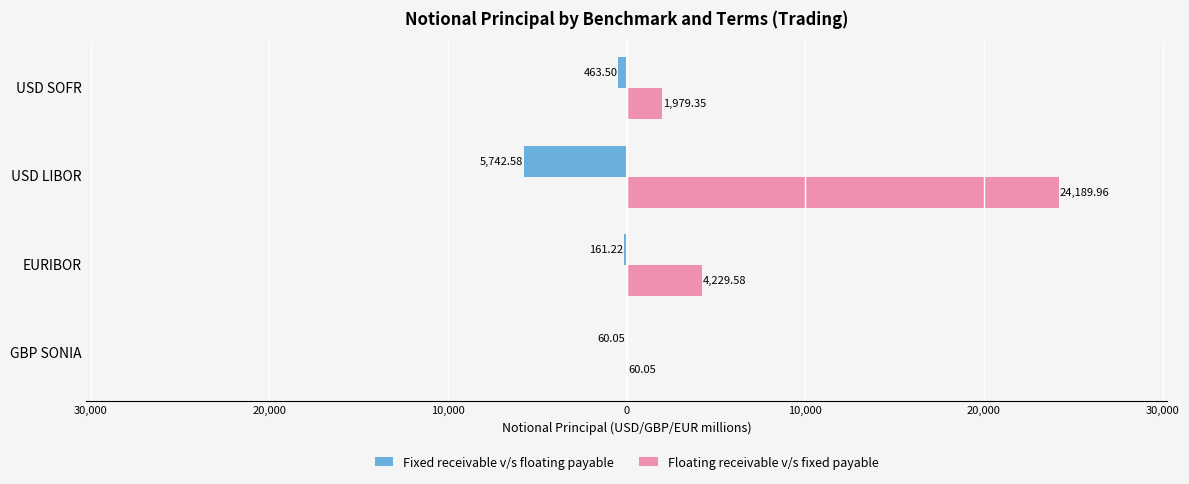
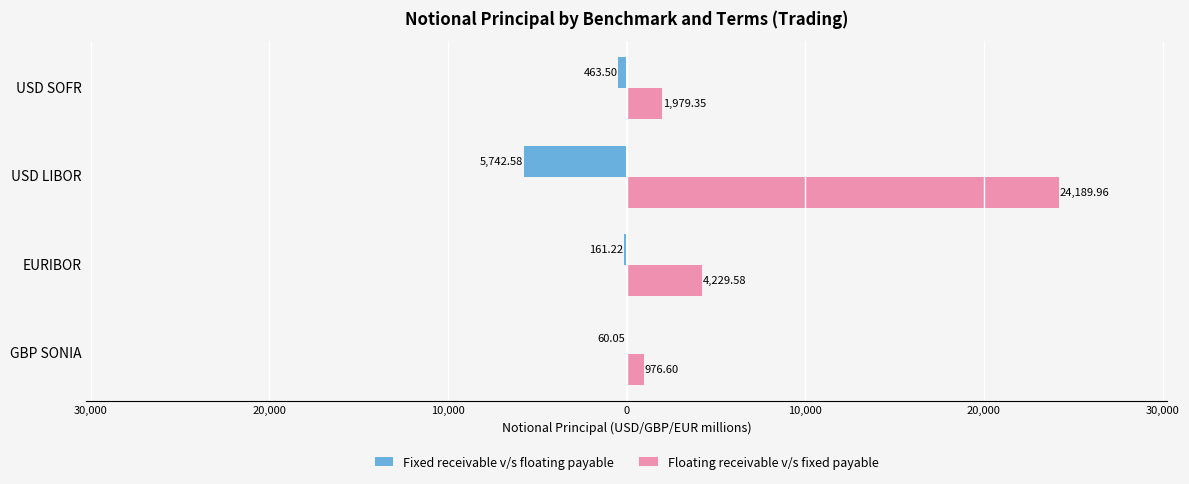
Floating receivable v/s fixed payable, GBP SONIA: 60.05 -> 976.60
